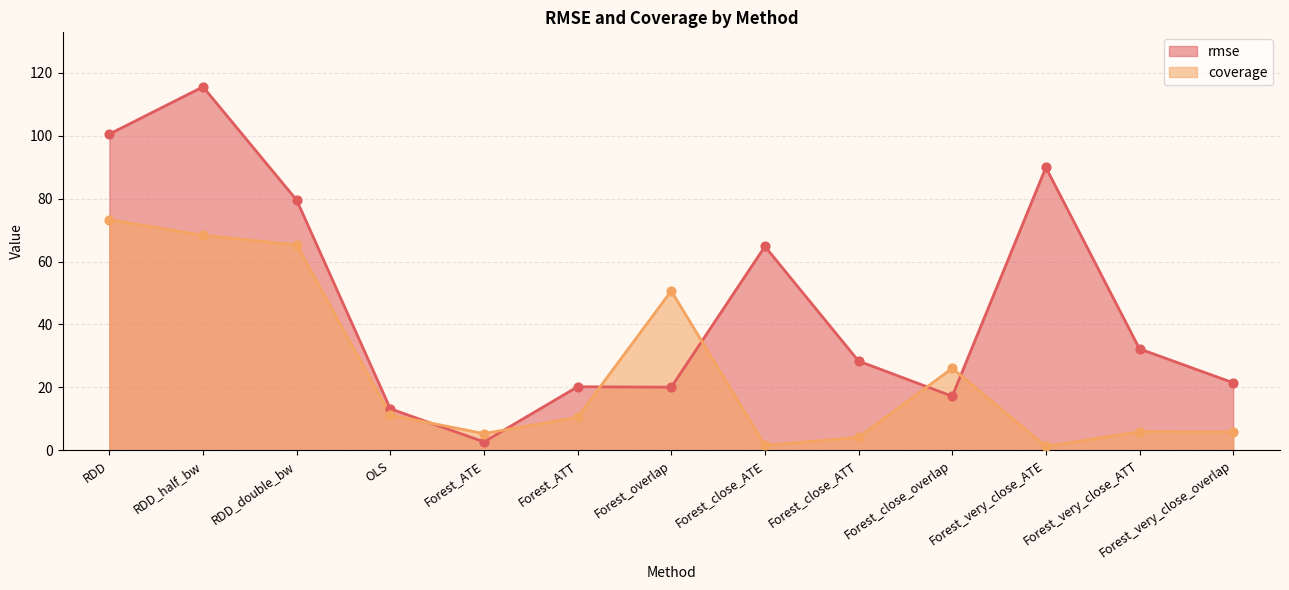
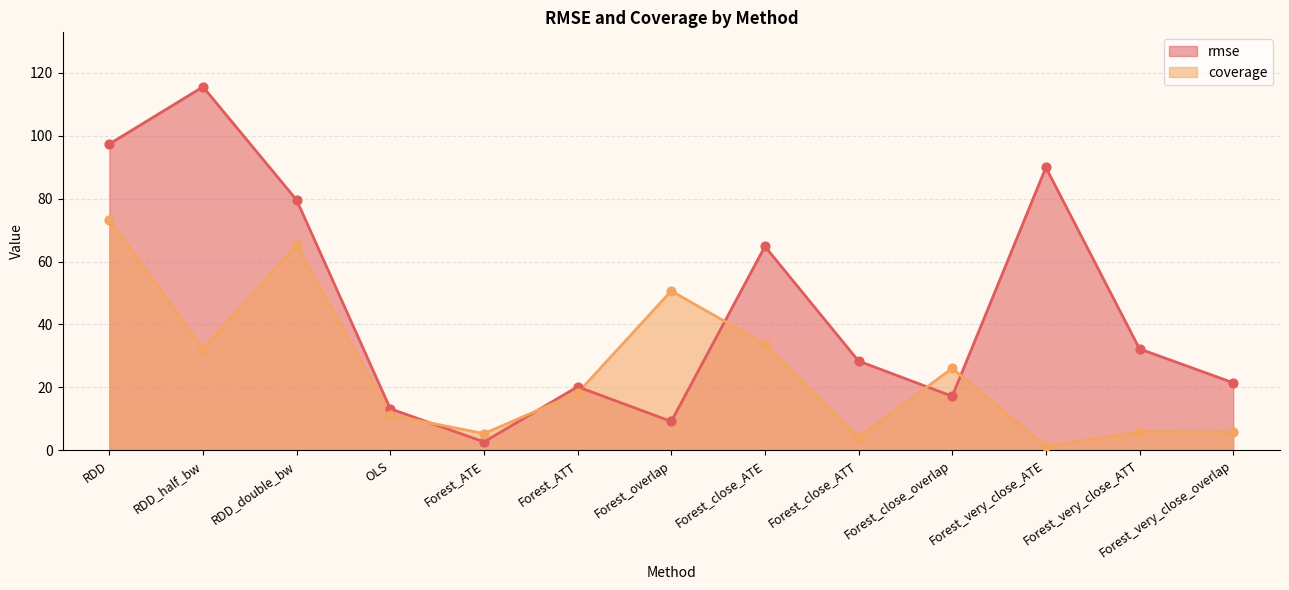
rmse, RDD: 101 -> 97
coverage, RDD_half_bw: 68 -> 32
coverage, Forest_ATT: 11 -> 18
rmse, Forest_overlap: 20 -> 9
coverage, Forest_close_ATE: 2 -> 34
